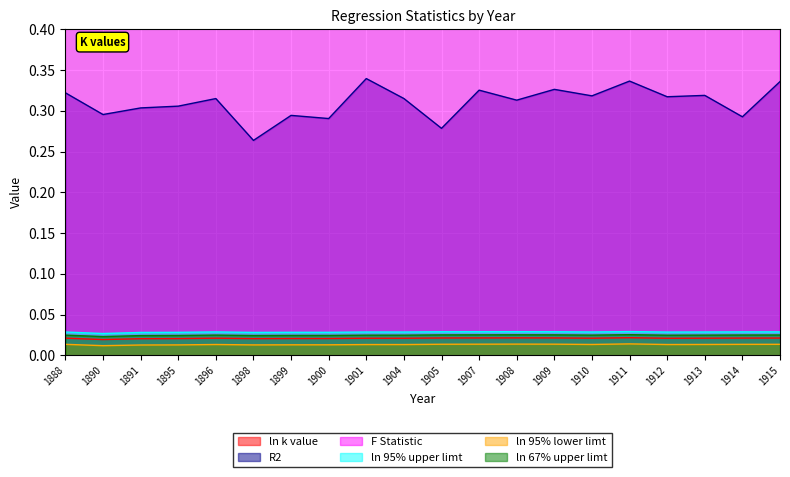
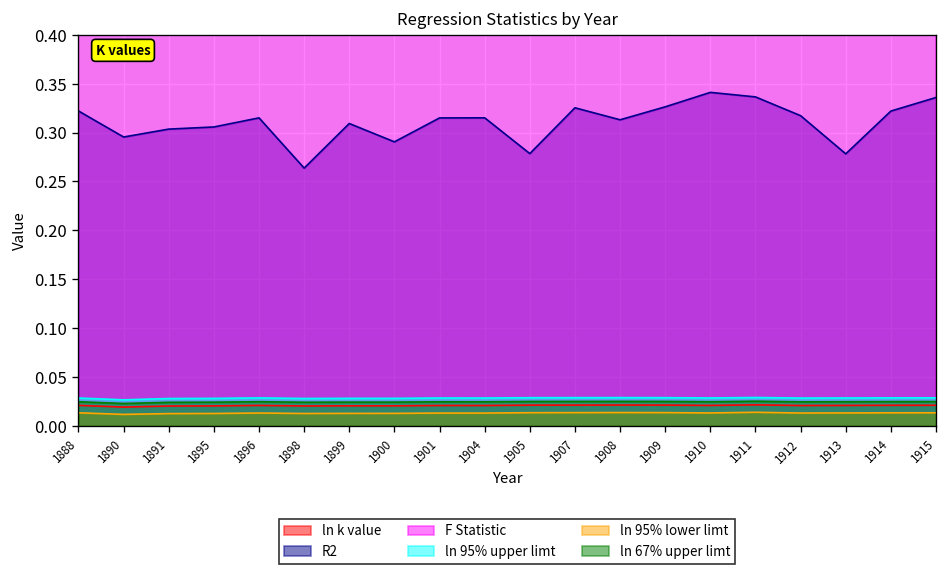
R2, 1899: 0.29 -> 0.31
R2, 1901: 0.34 -> 0.31
R2, 1910: 0.32 -> 0.34
R2, 1913: 0.32 -> 0.28
R2, 1914: 0.29 -> 0.32
